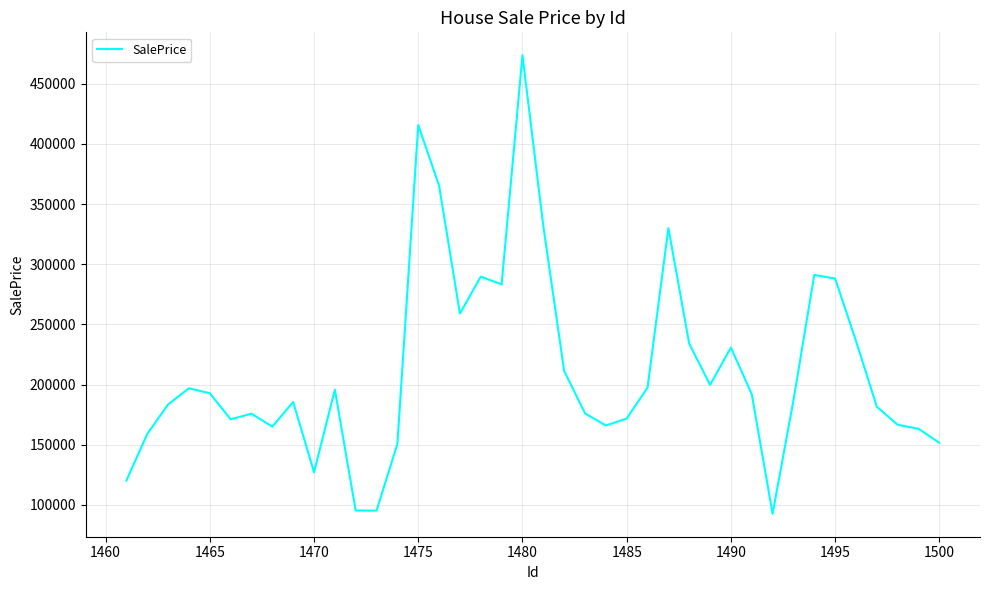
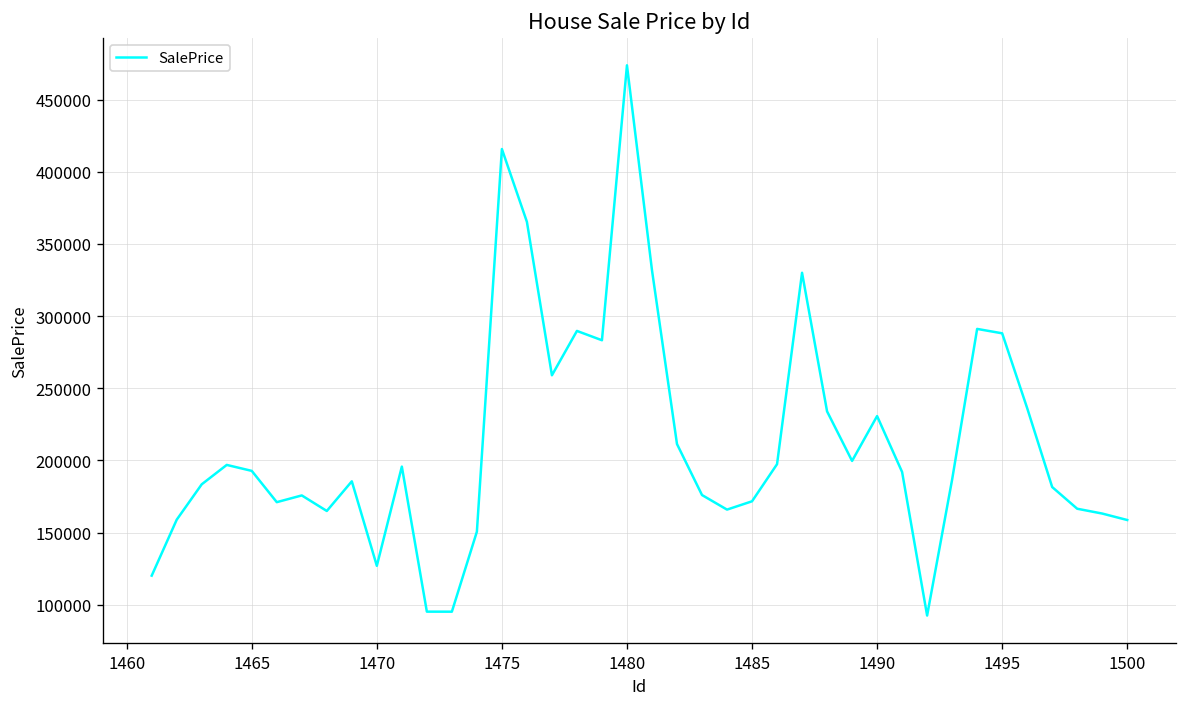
1500: 152000 -> 159000
